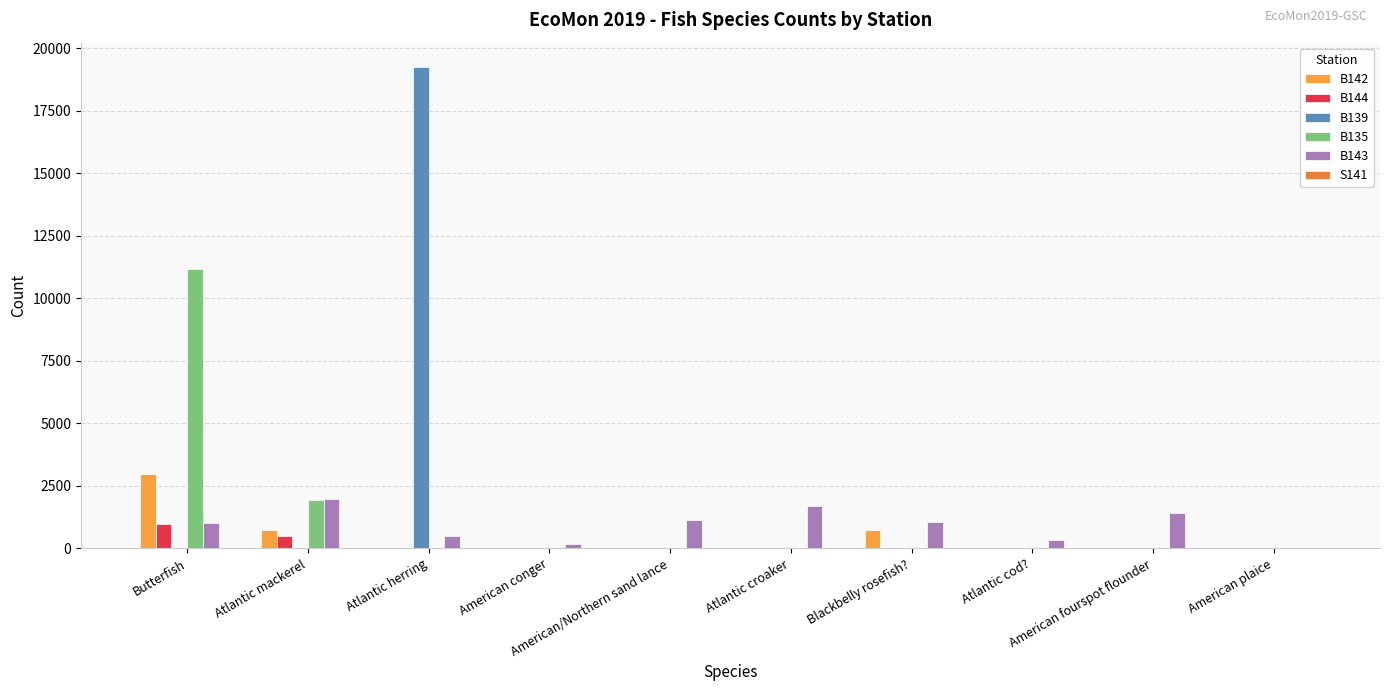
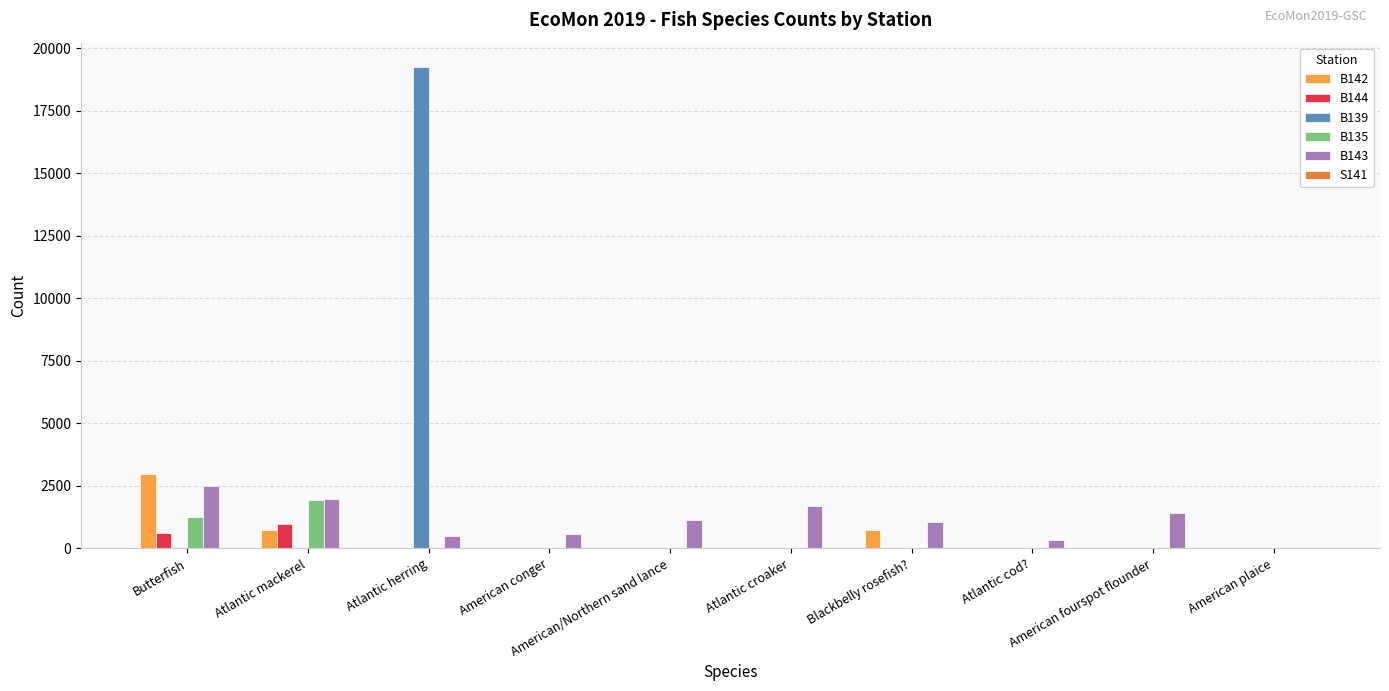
B144, Butterfish: 1000 -> 600
B135, Butterfish: 11200 -> 1200
B143, Butterfish: 1000 -> 2500
B144, Atlantic mackerel: 500 -> 1000
B143, American conger: 200 -> 600
